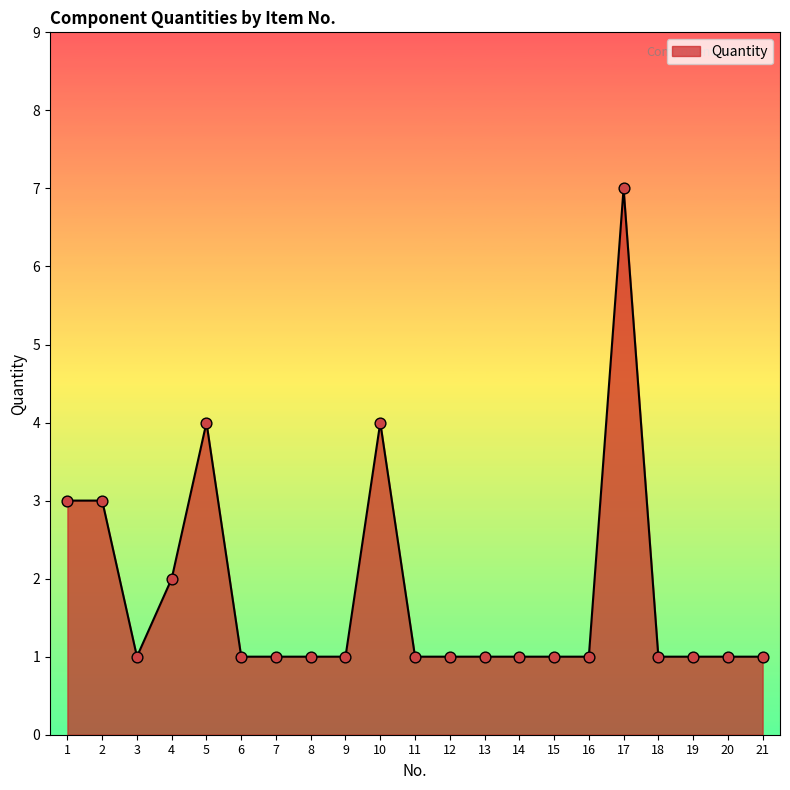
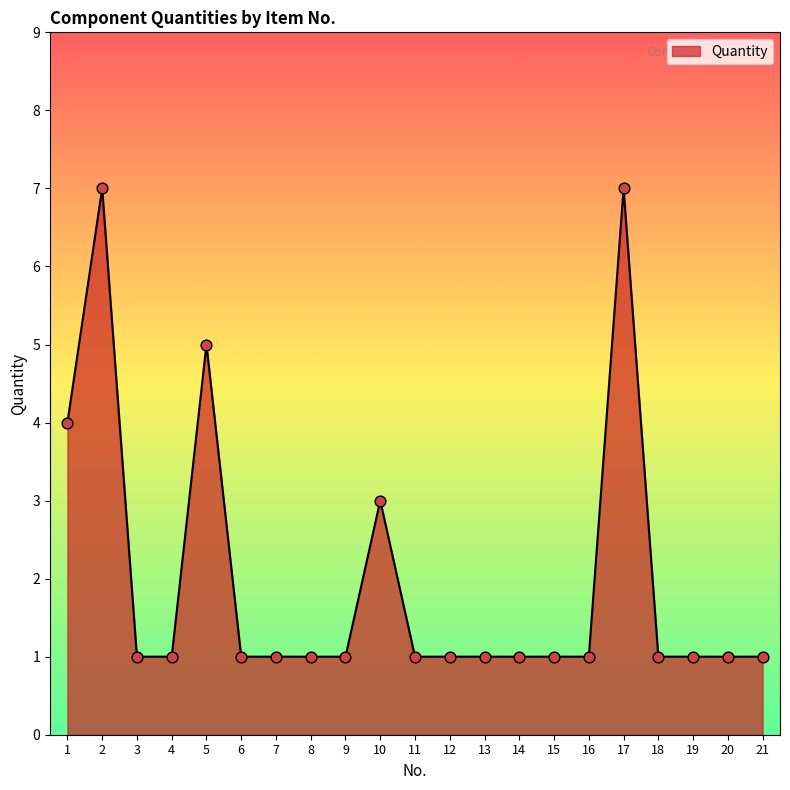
1: 3 -> 4
2: 3 -> 7
4: 2 -> 1
5: 4 -> 5
10: 4 -> 3
